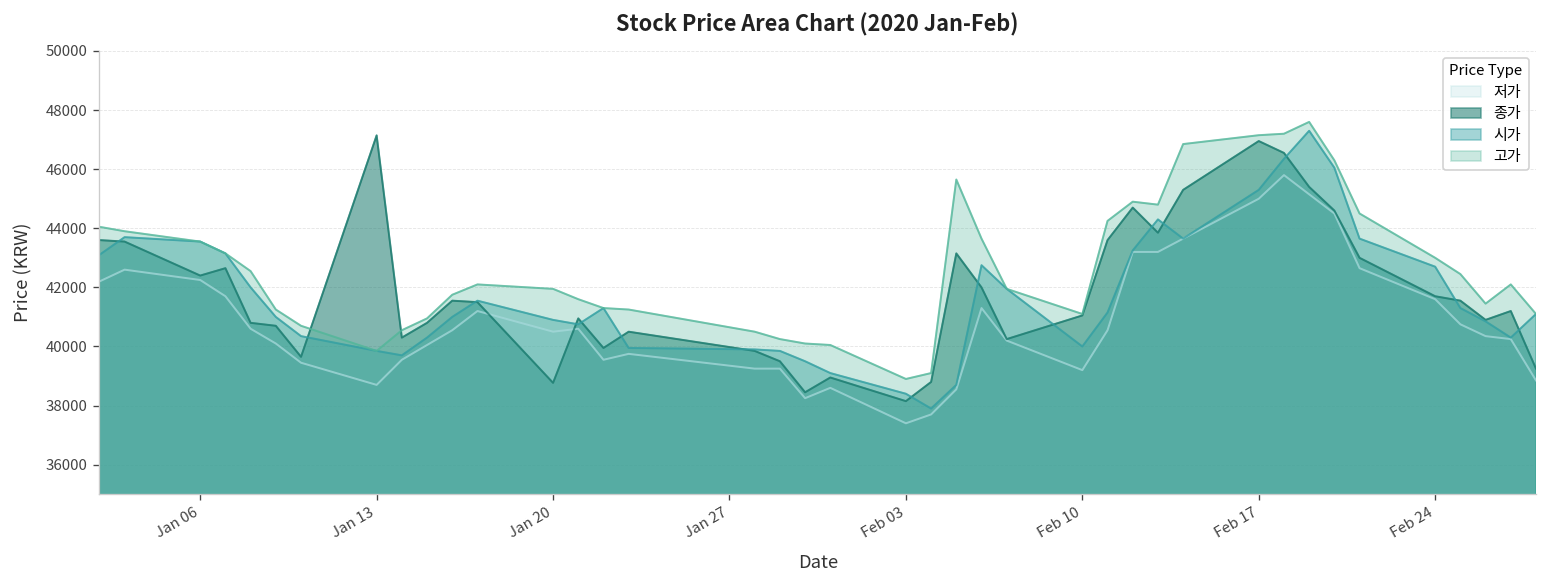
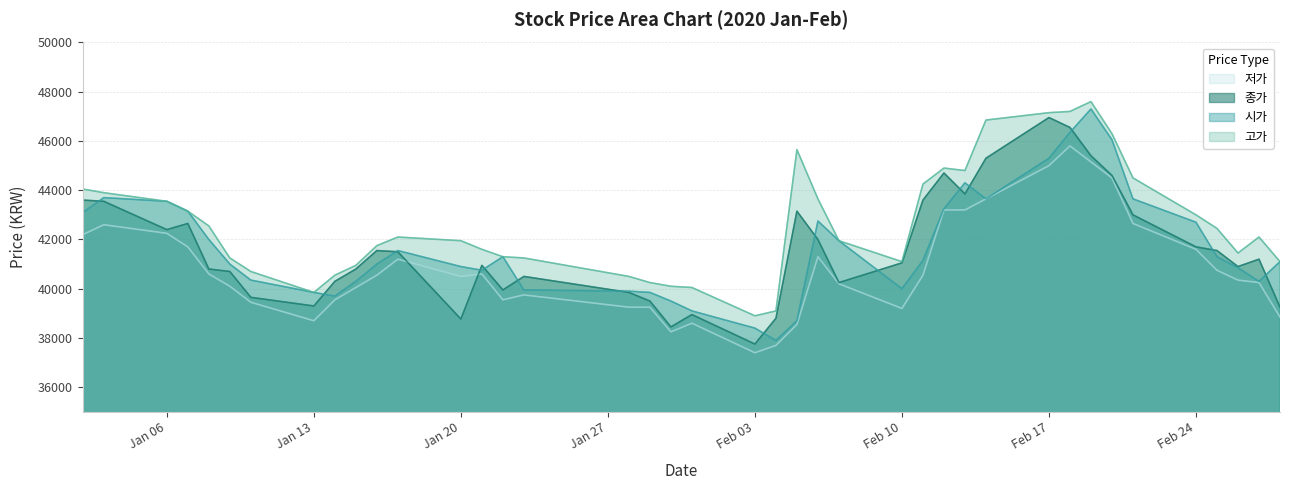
종가, Jan 13: 47100 -> 39300
종가, Feb 03: 38200 -> 37800
